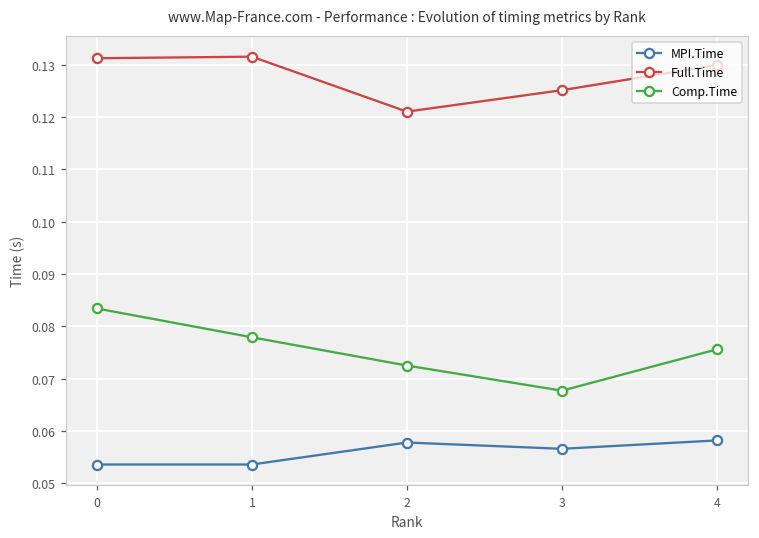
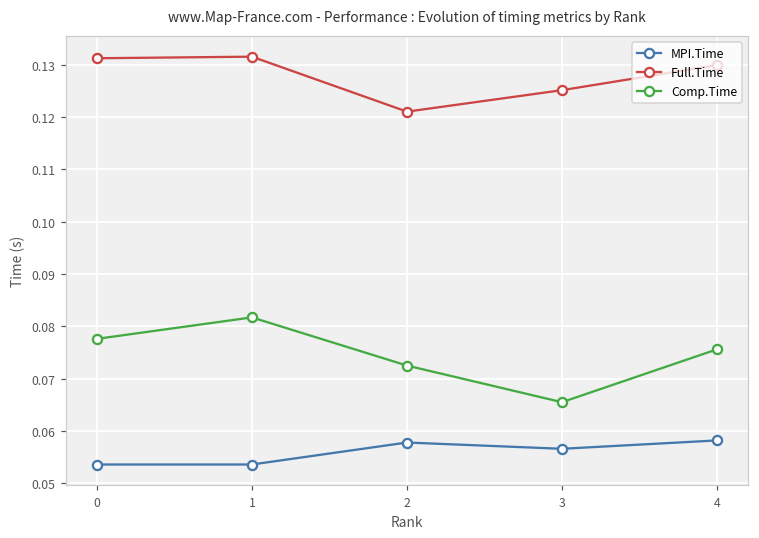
Comp.Time, 0: 0.083 -> 0.078
Comp.Time, 1: 0.078 -> 0.082
Comp.Time, 3: 0.068 -> 0.066
